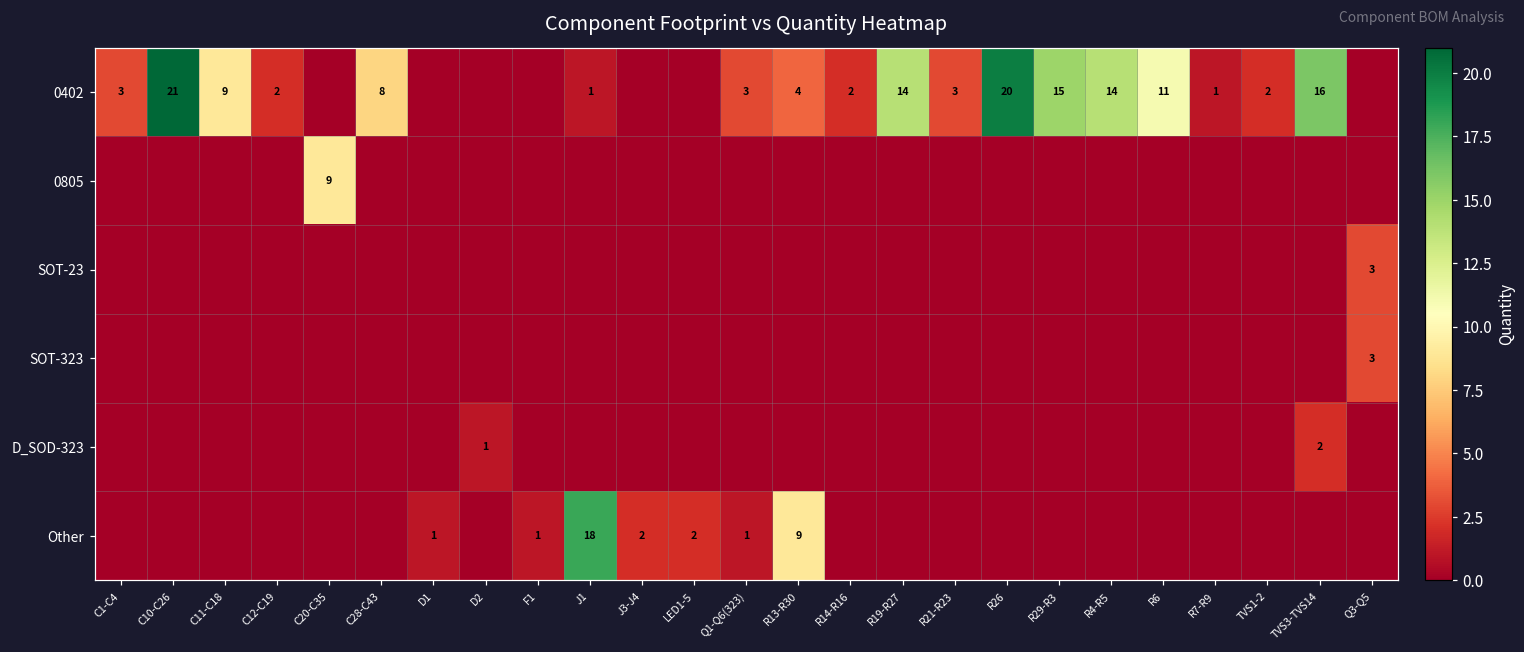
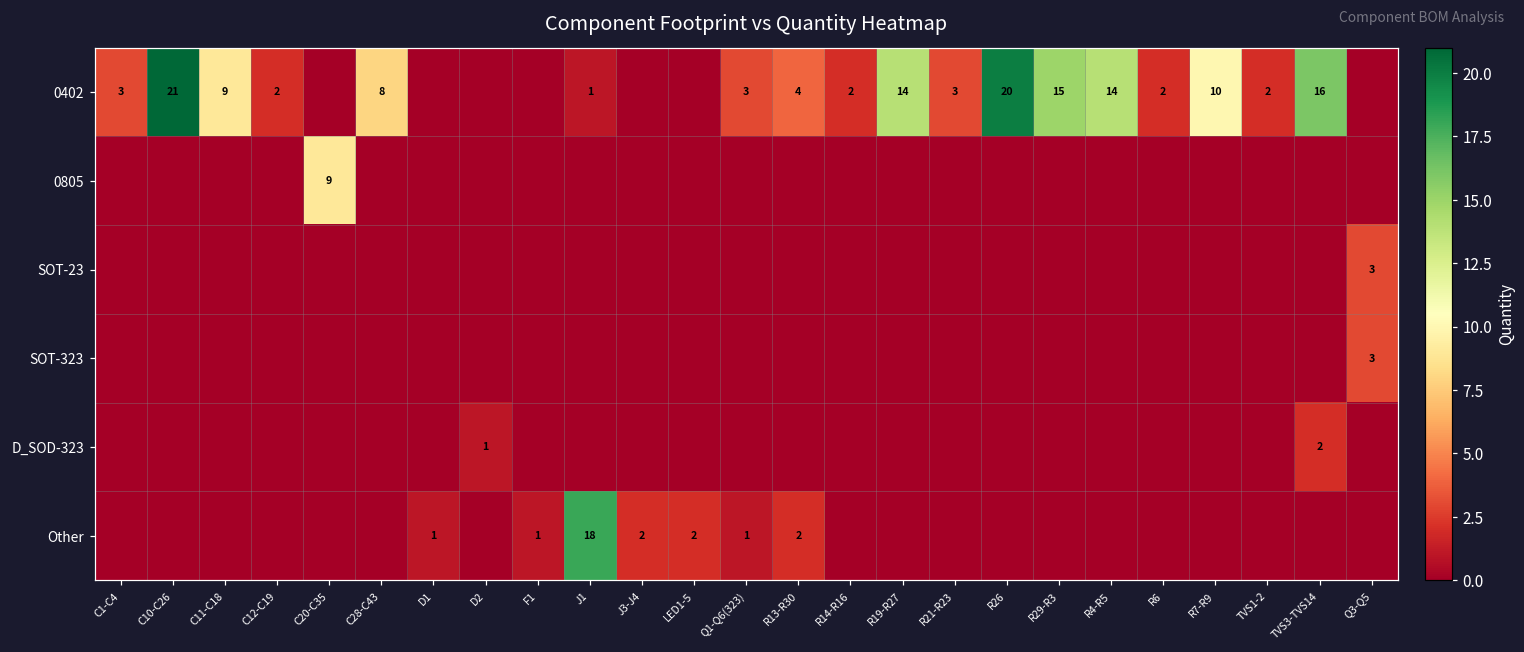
0402, R6: 11 -> 2
0402, R7-R9: 1 -> 10
Other, R13-R30: 9 -> 2
